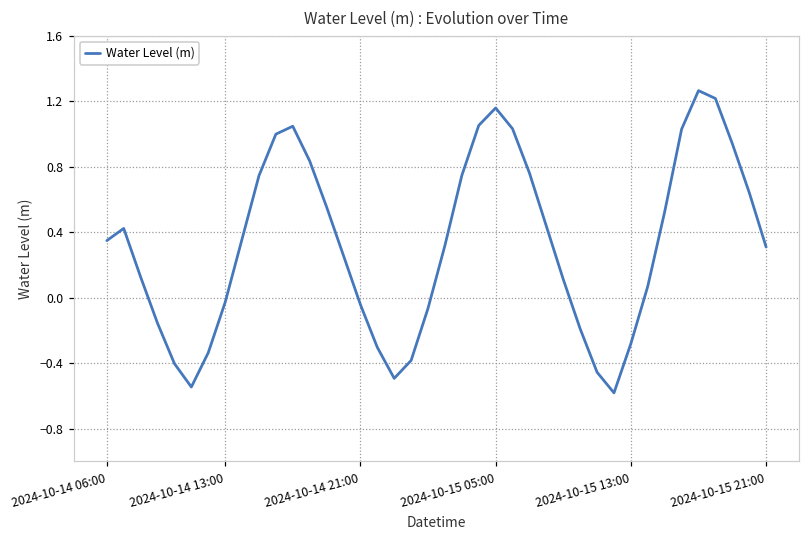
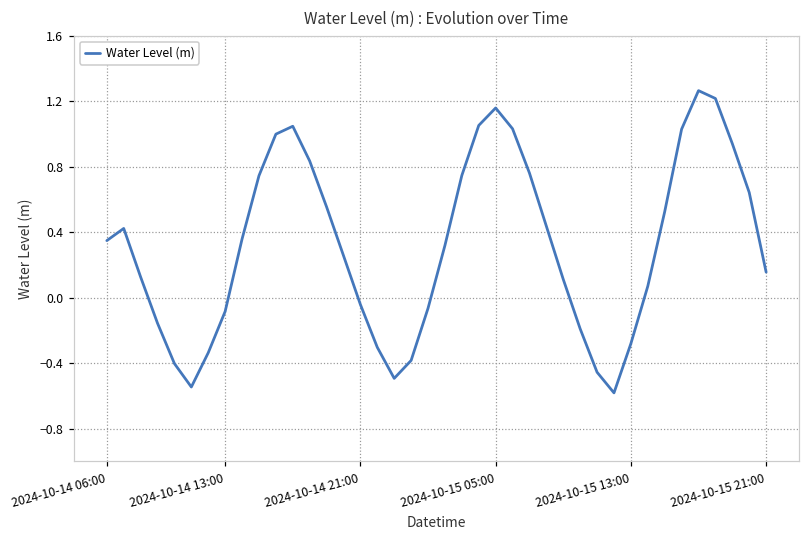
2024-10-14 13:00: -0.03 -> -0.08
2024-10-15 21:00: 0.31 -> 0.16
